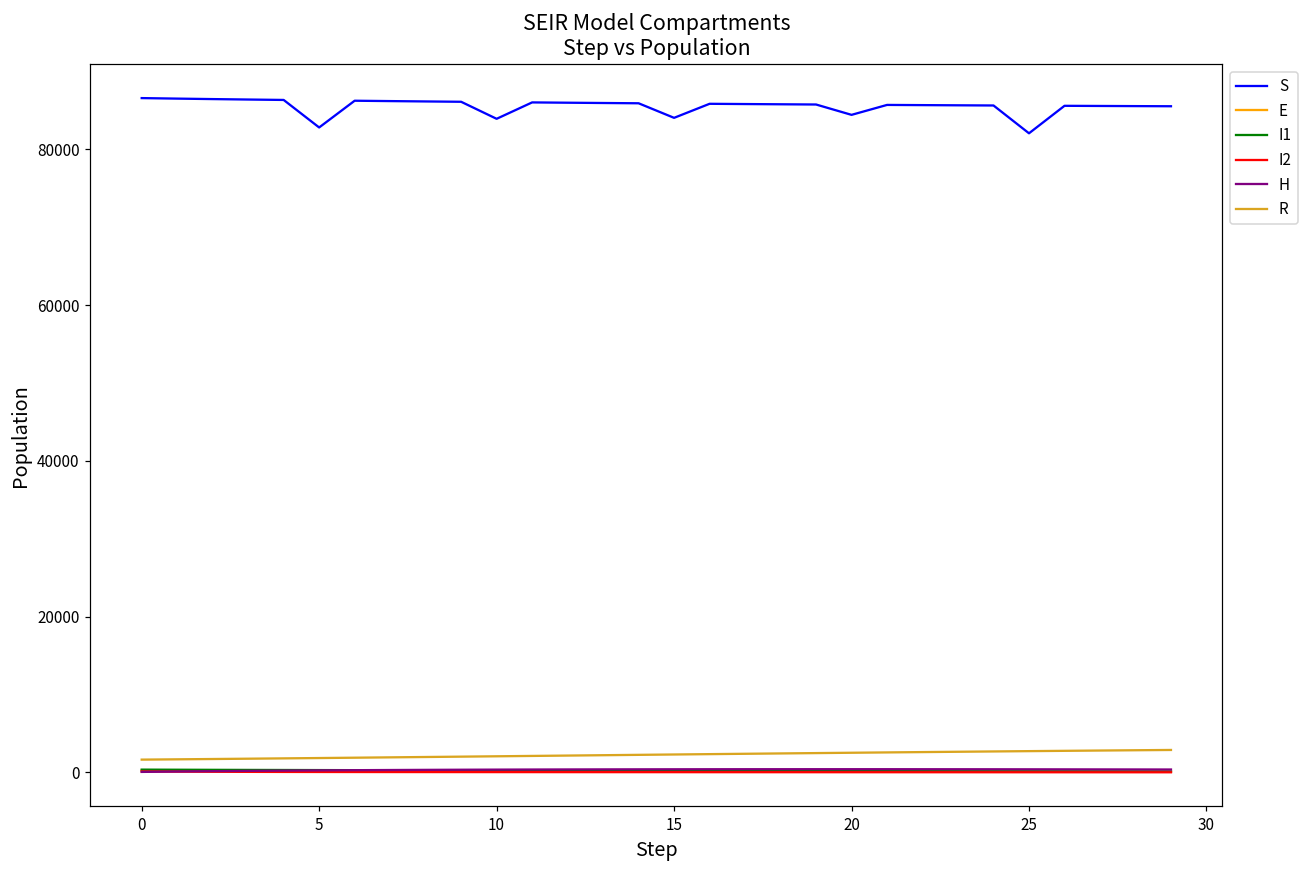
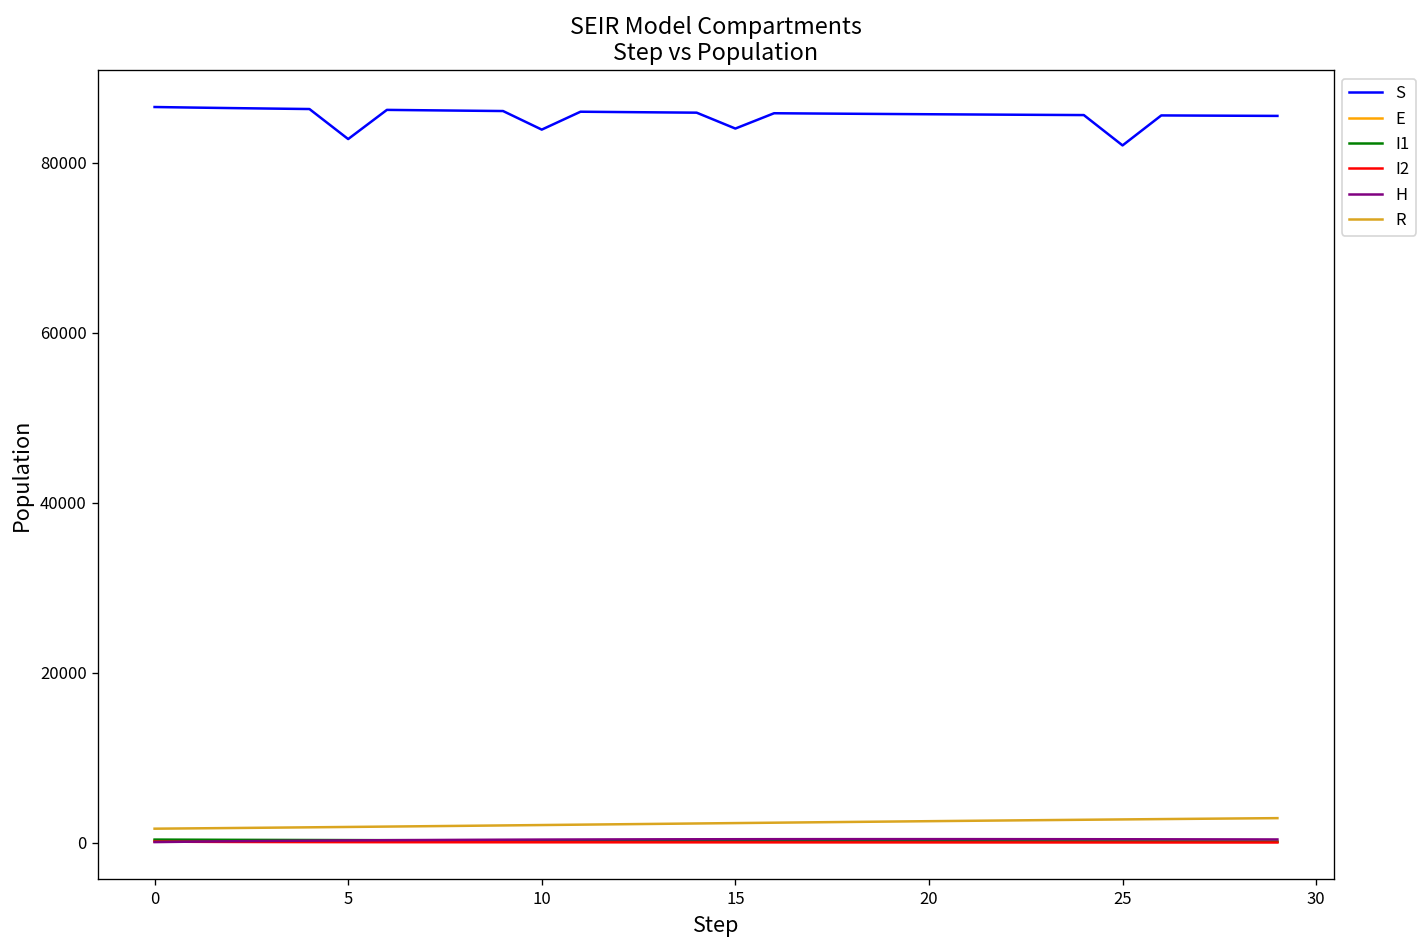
S, 20: 84000 -> 86000
